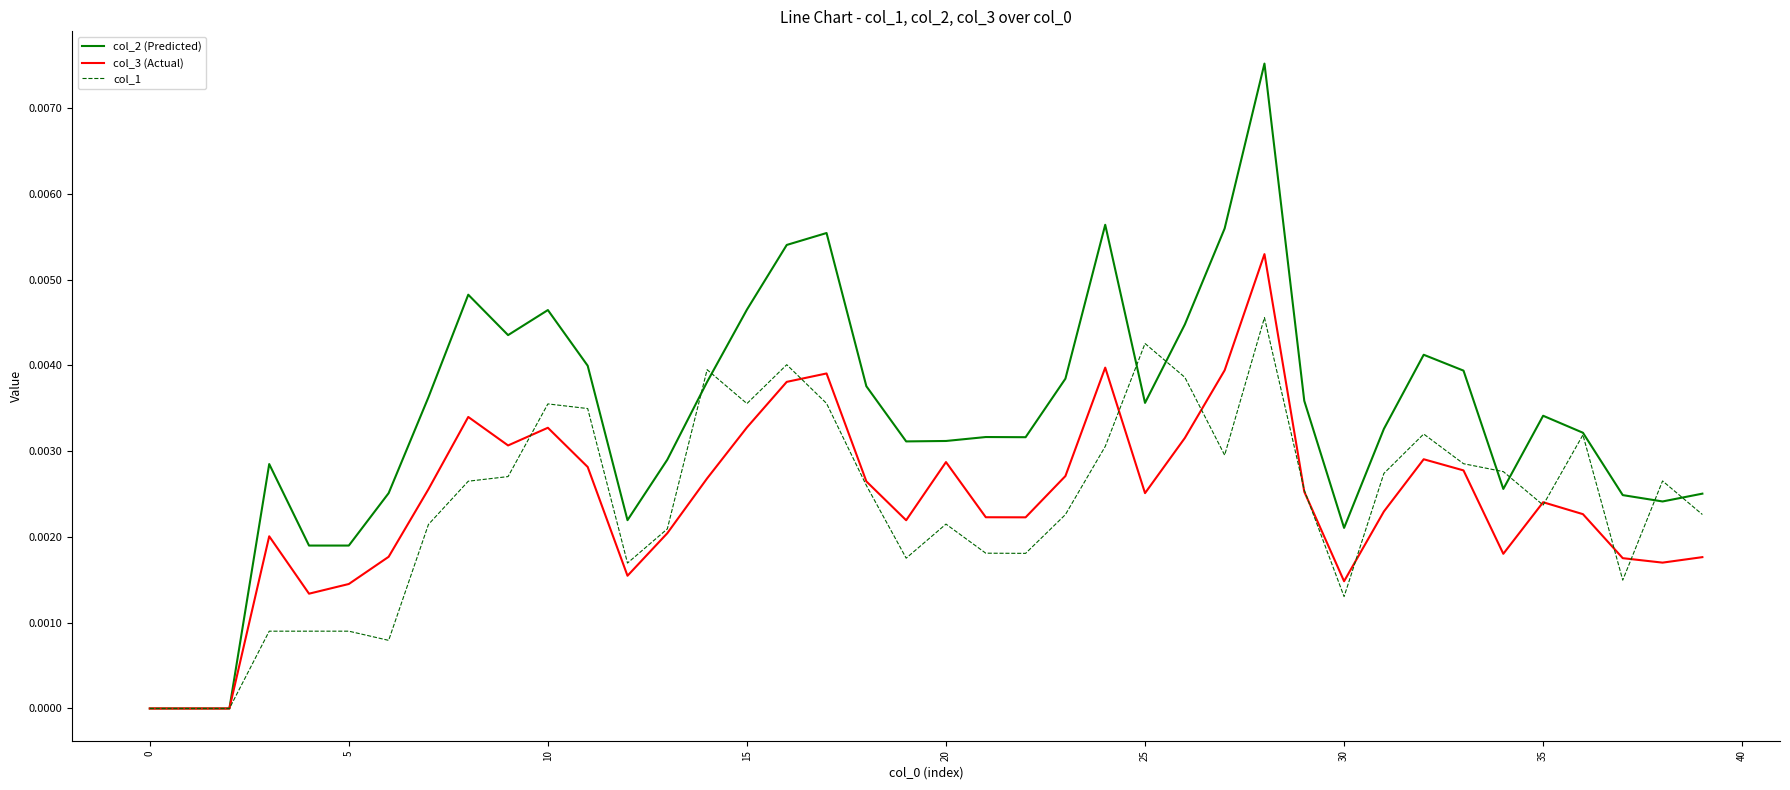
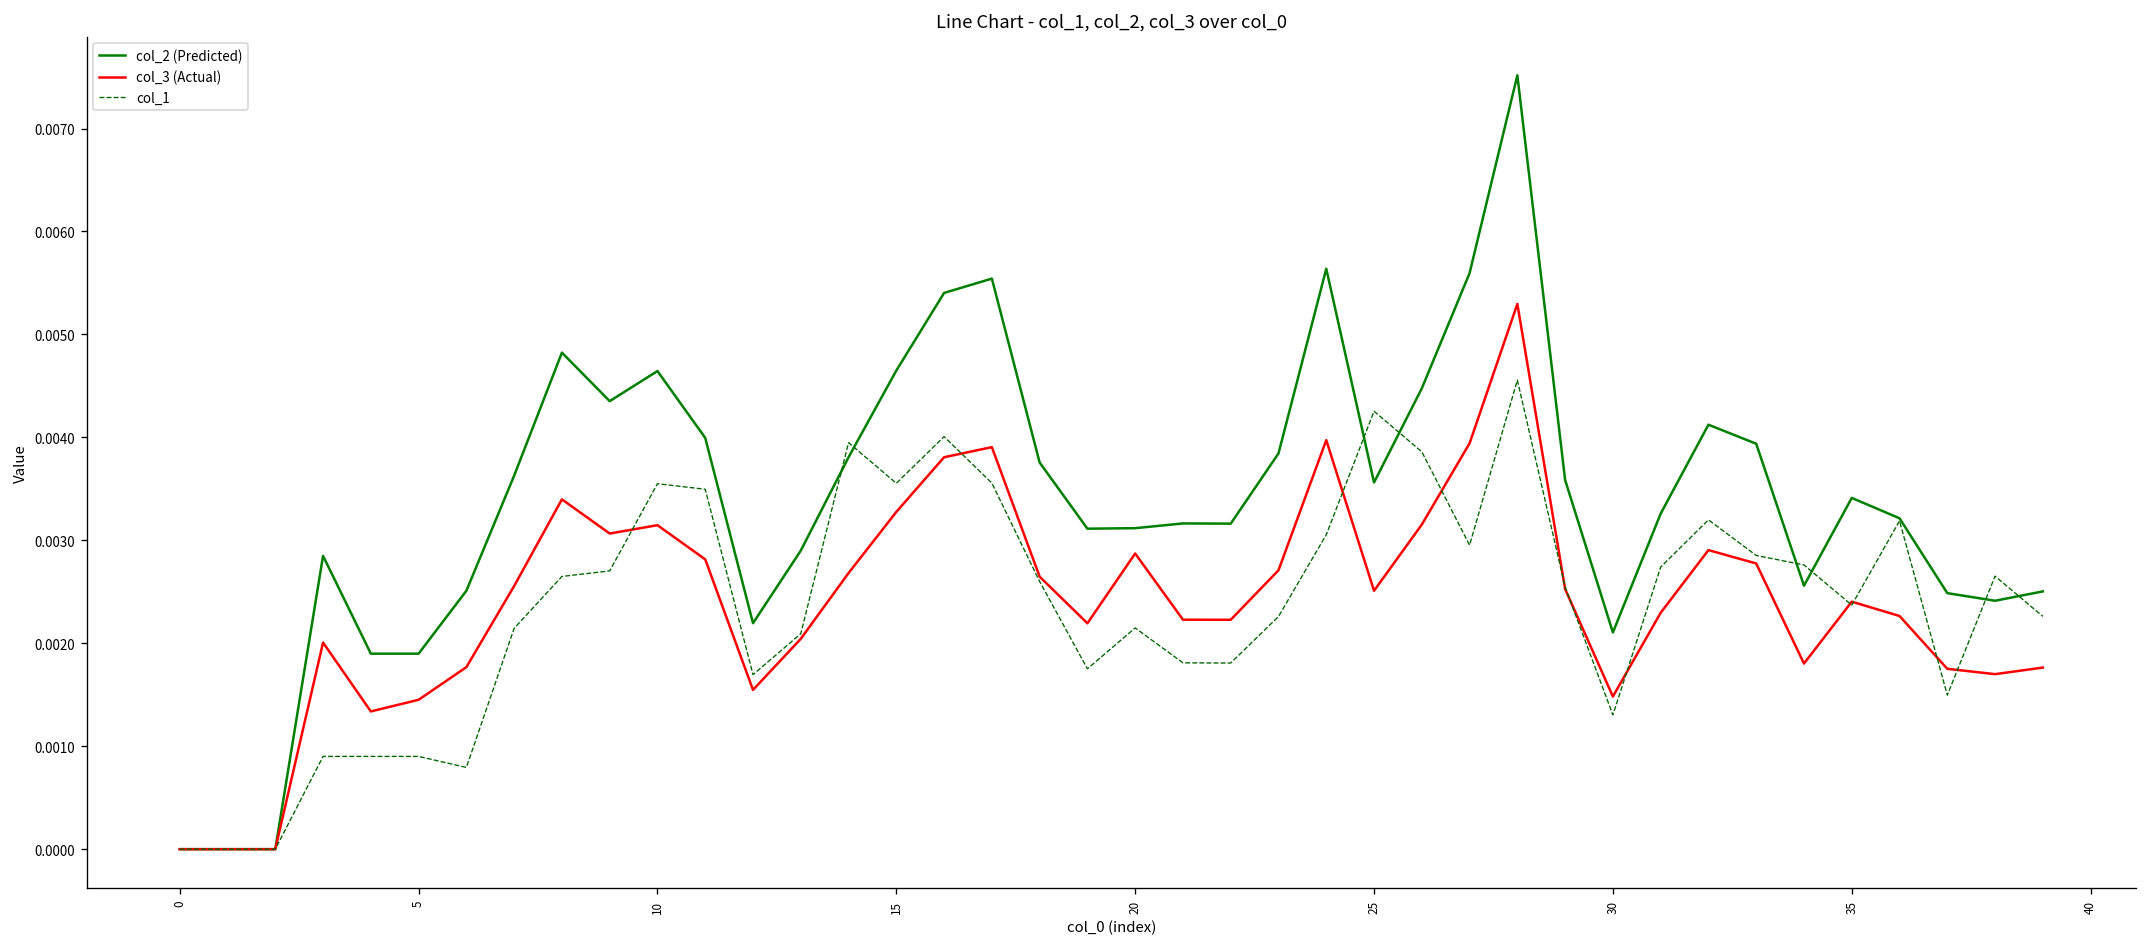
col_3 (Actual), 10: 0.0033 -> 0.0031
